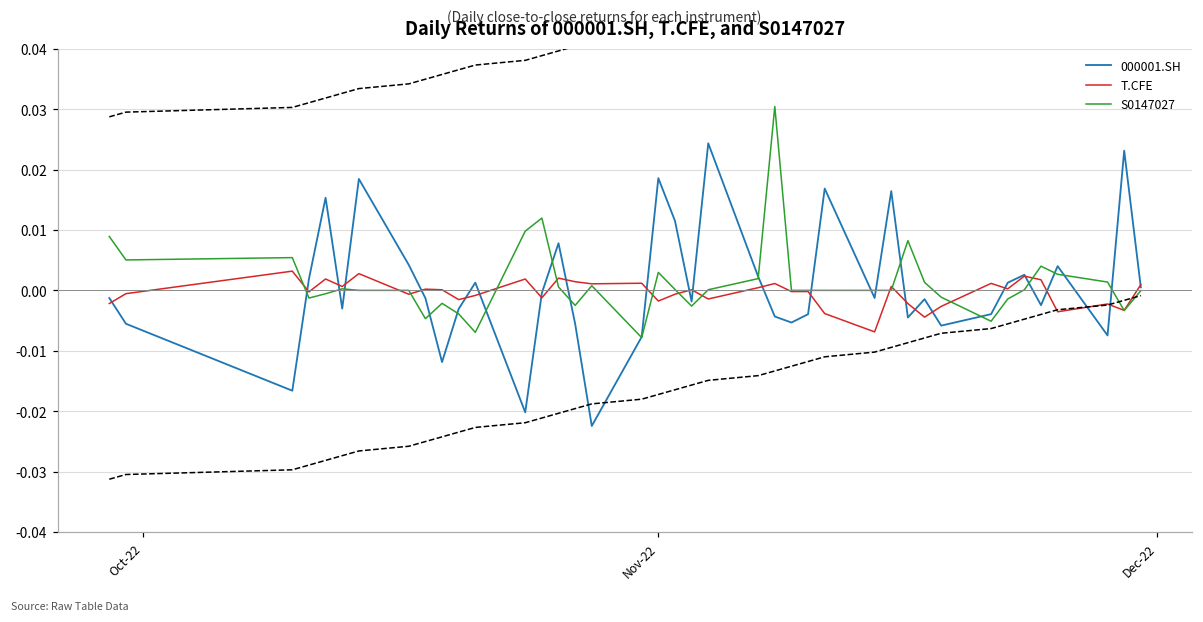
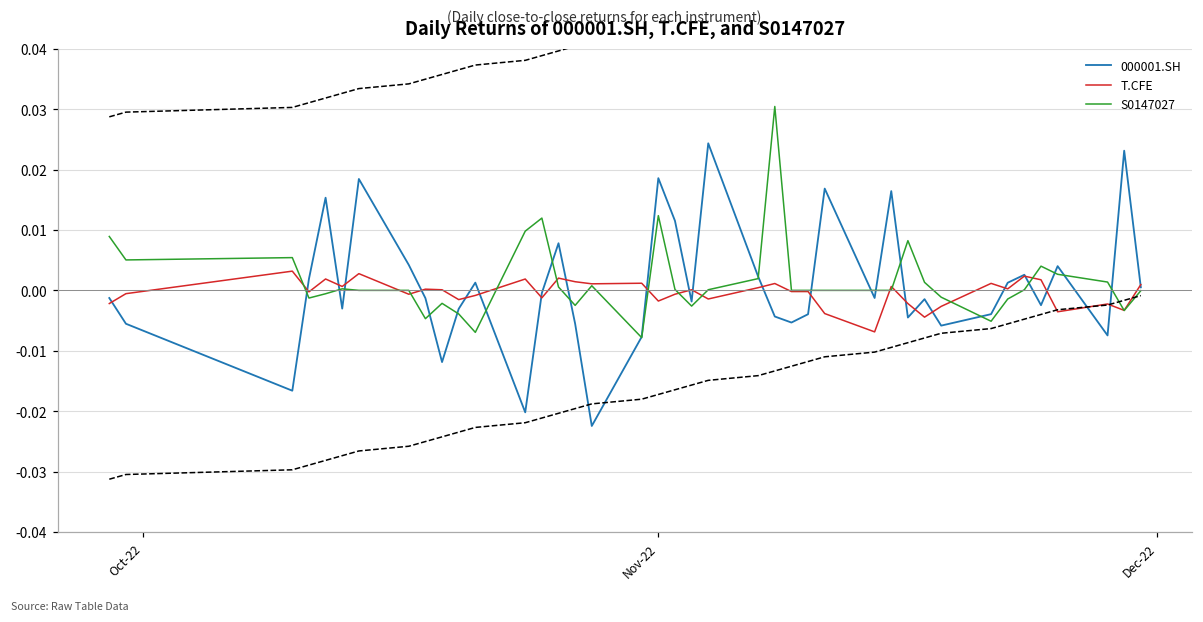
S0147027, Nov-22: 0.003 -> 0.012
